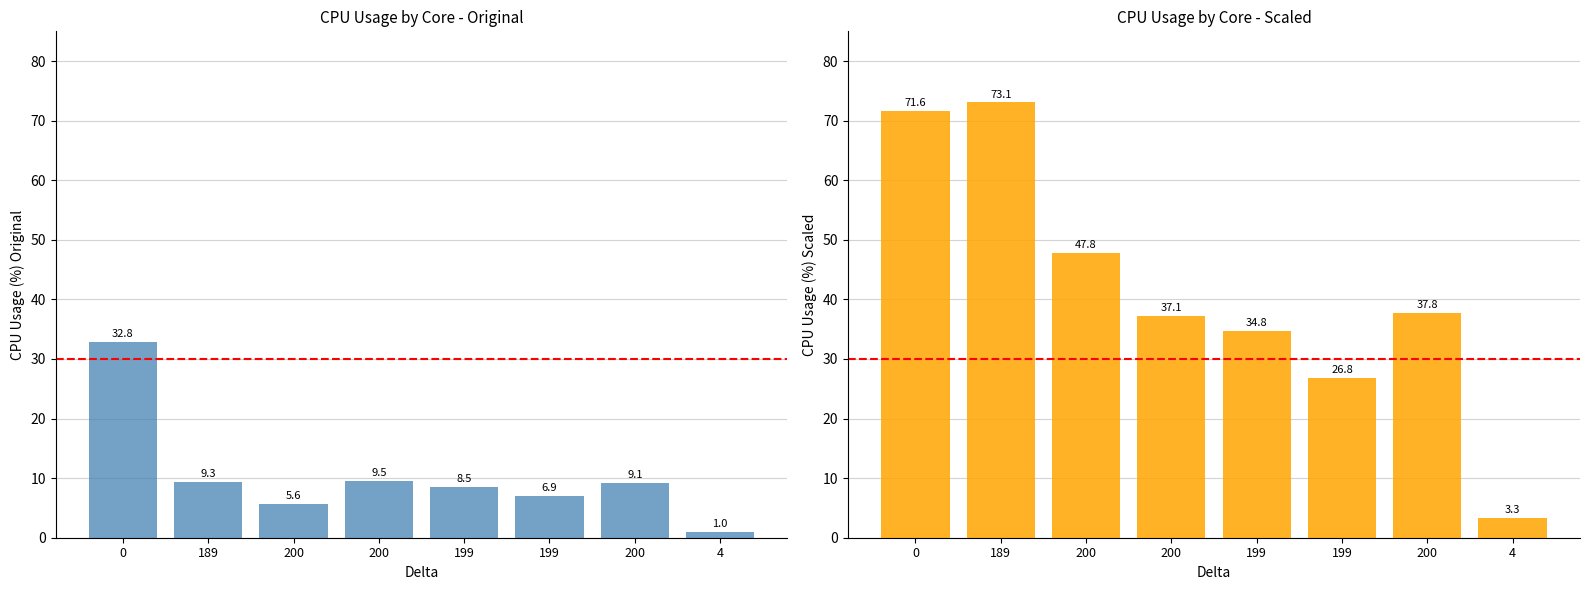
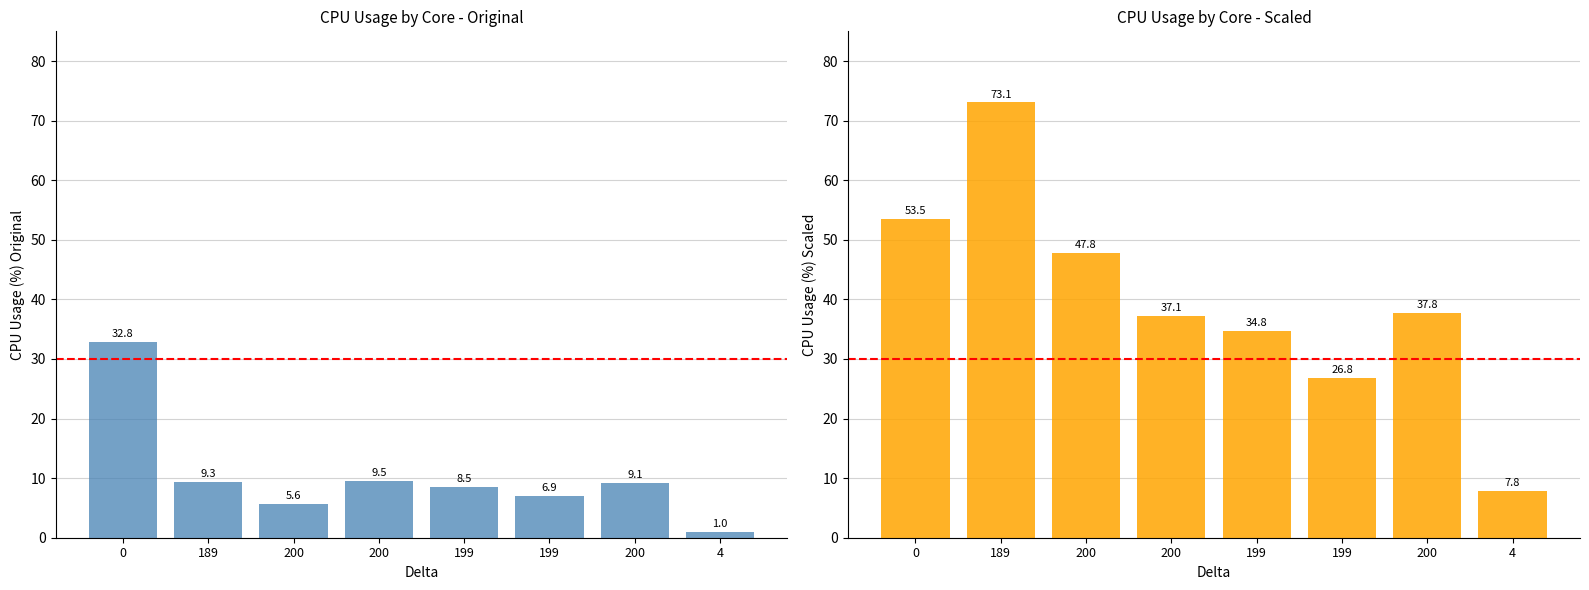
CPU Usage by Core - Scaled, 0: 71.6 -> 53.5
CPU Usage by Core - Scaled, 4: 3.3 -> 7.8
